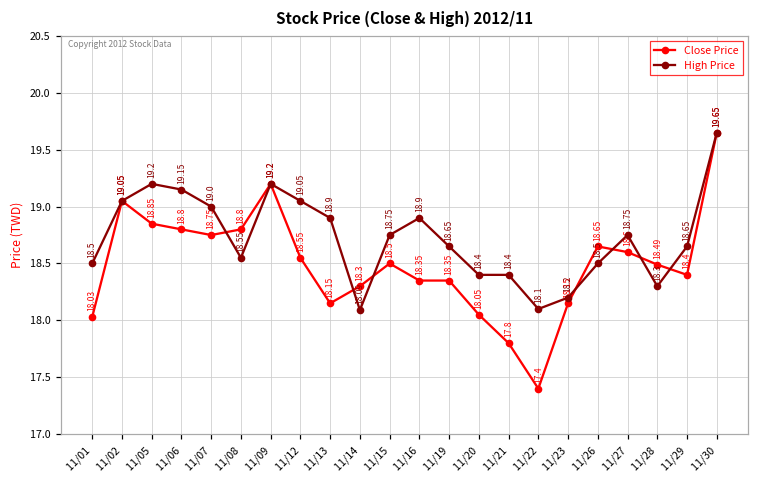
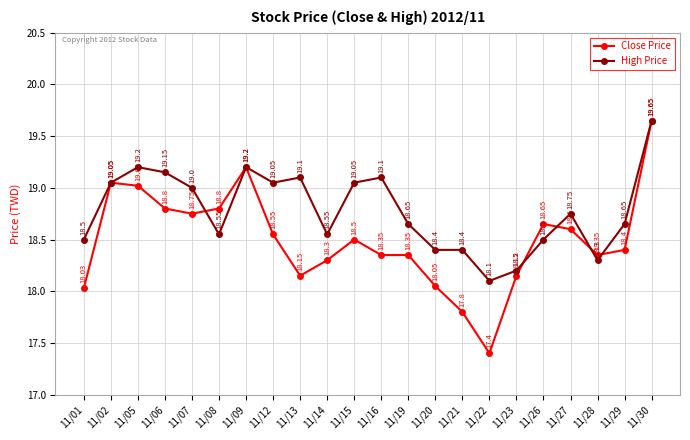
Close Price, 11/05: 18.85 -> 19.02
High Price, 11/13: 18.9 -> 19.1
High Price, 11/14: 18.09 -> 18.55
High Price, 11/15: 18.75 -> 19.05
High Price, 11/16: 18.9 -> 19.1
Close Price, 11/28: 18.49 -> 18.35
